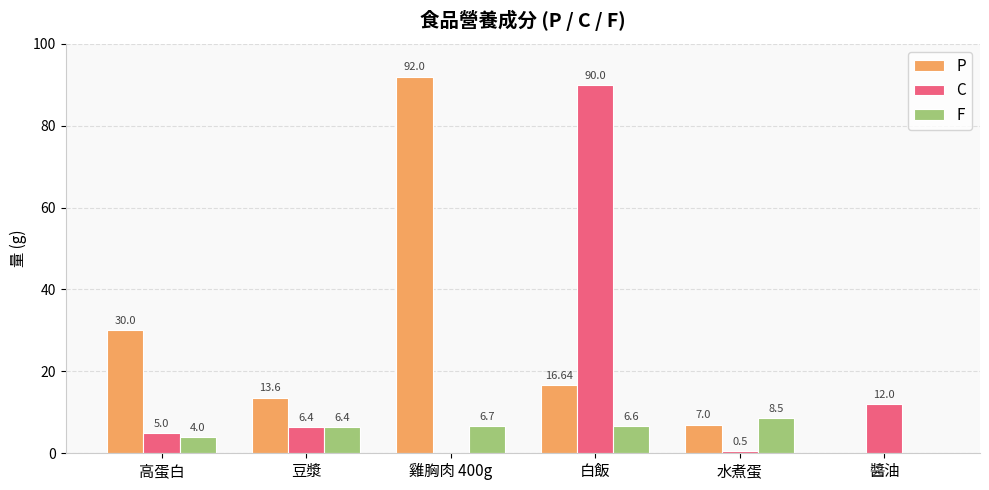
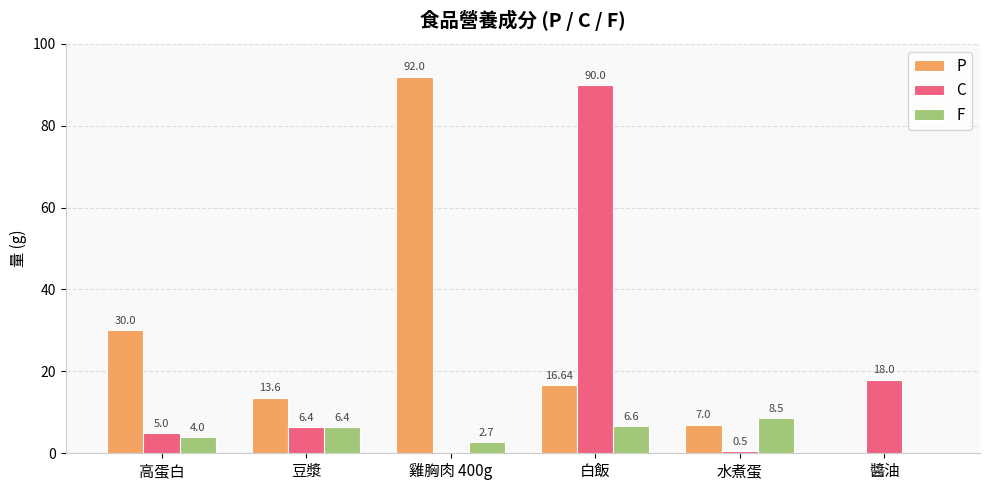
F, 雞胸肉 400g: 6.7 -> 2.7
C, 醬油: 12.0 -> 18.0
